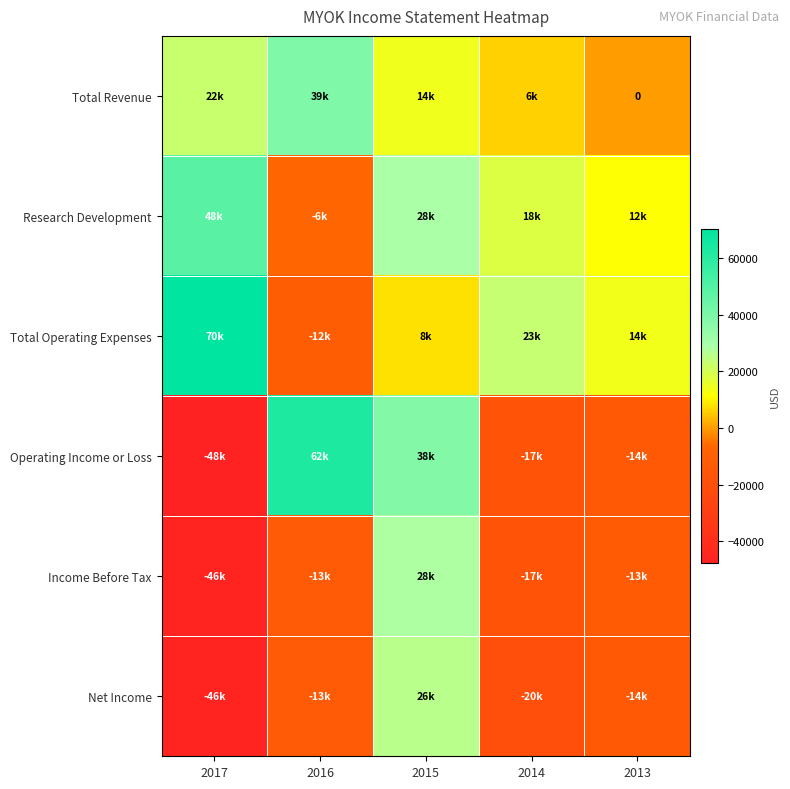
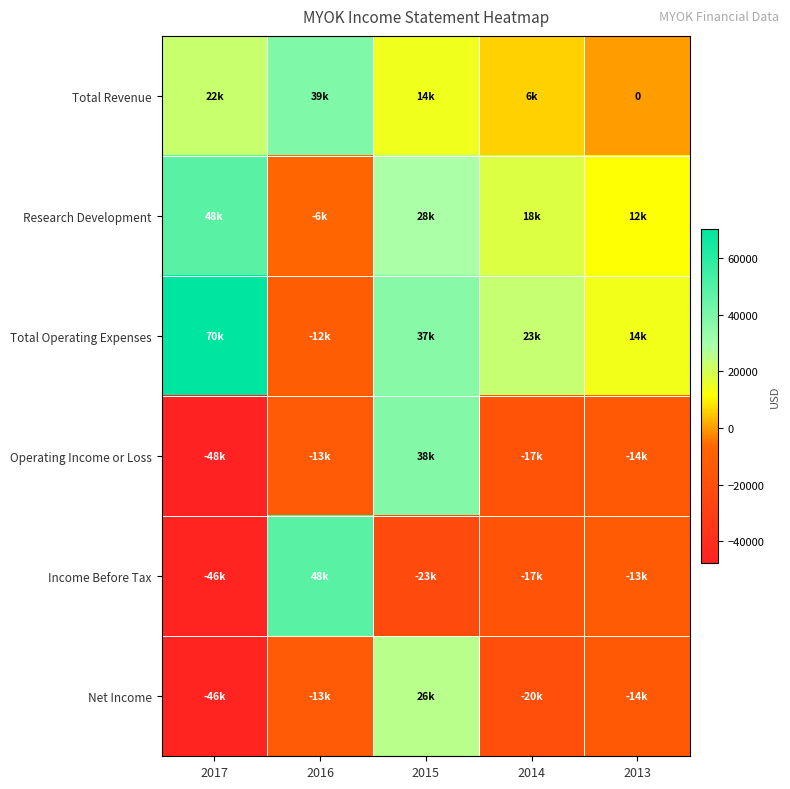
Total Operating Expenses, 2015: 8k -> 37k
Operating Income or Loss, 2016: 62k -> -13k
Income Before Tax, 2016: -13k -> 48k
Income Before Tax, 2015: 28k -> -23k
